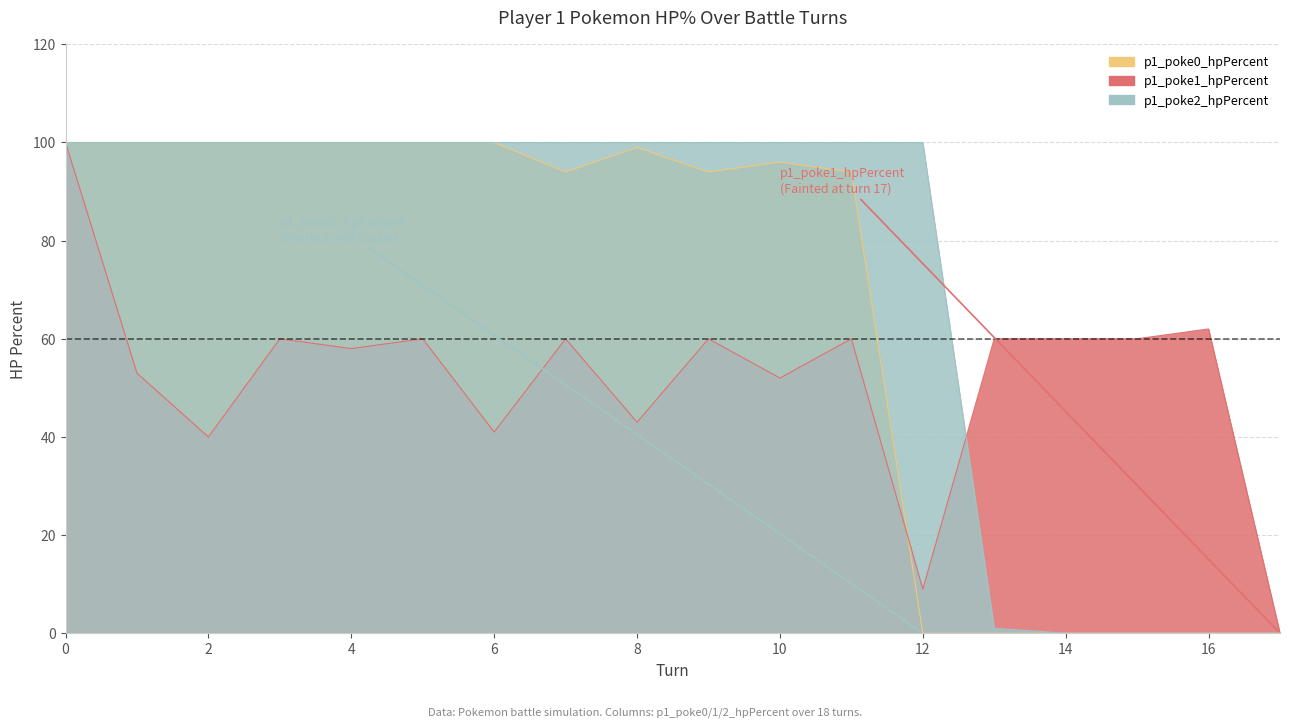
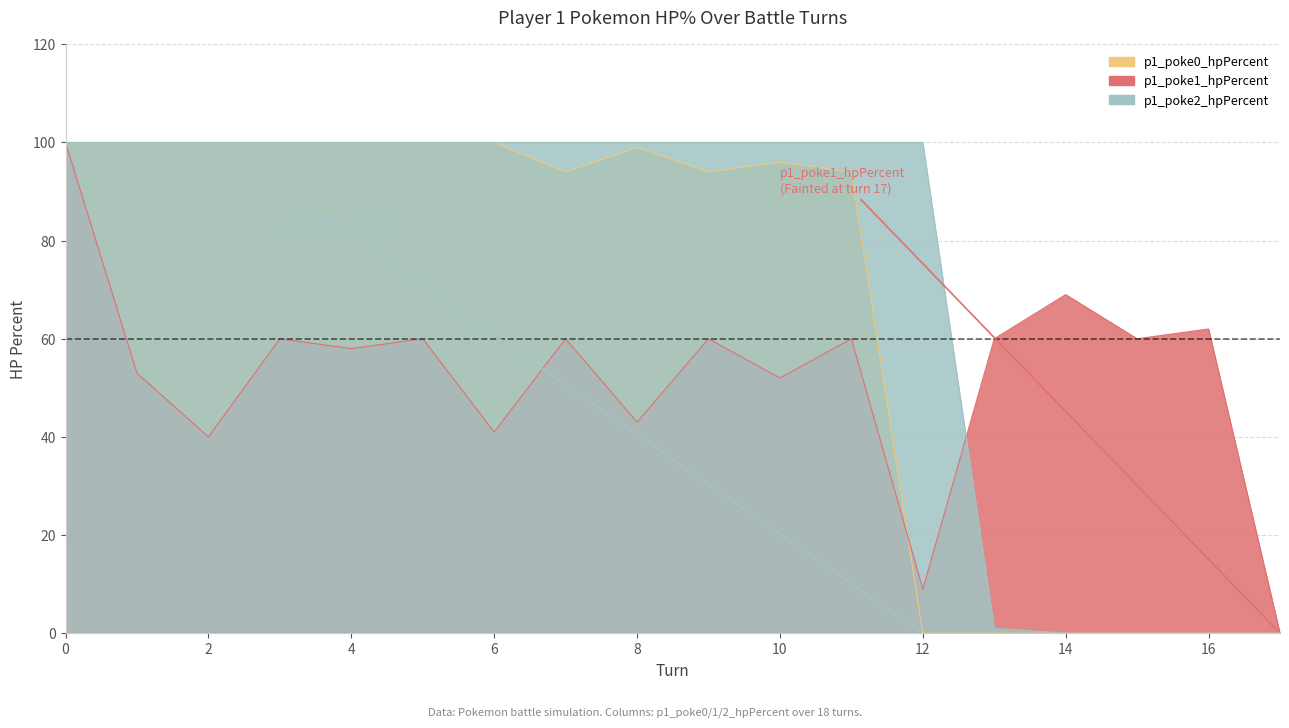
p1_poke1_hpPercent, 14: 60 -> 69
